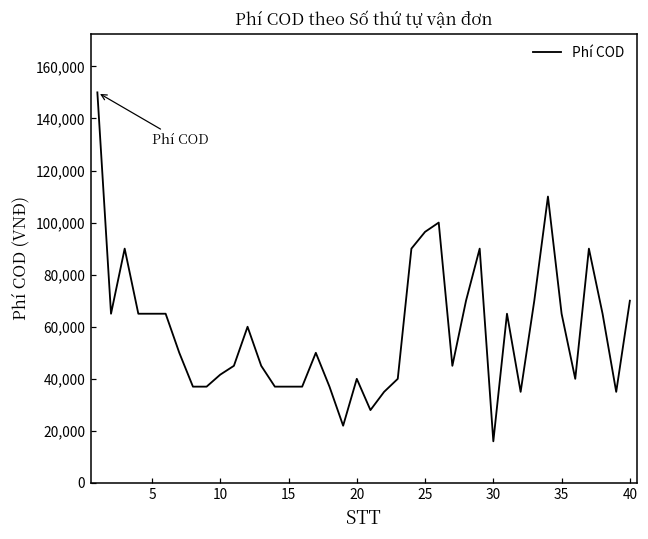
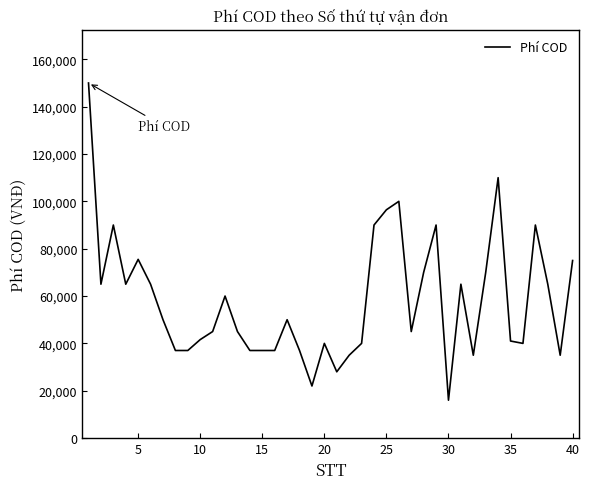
5: 65,000 -> 75,000
35: 65,000 -> 41,000
40: 70,000 -> 75,000
